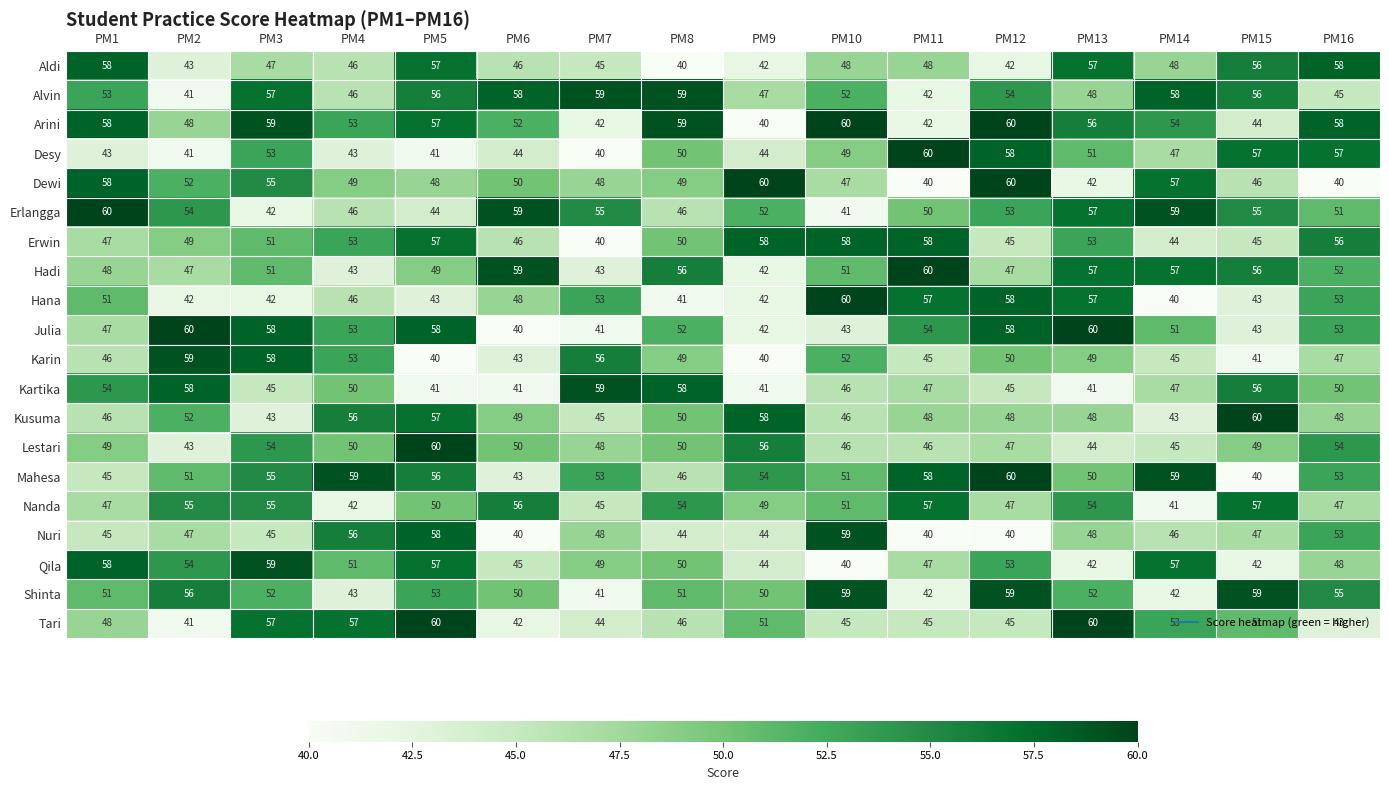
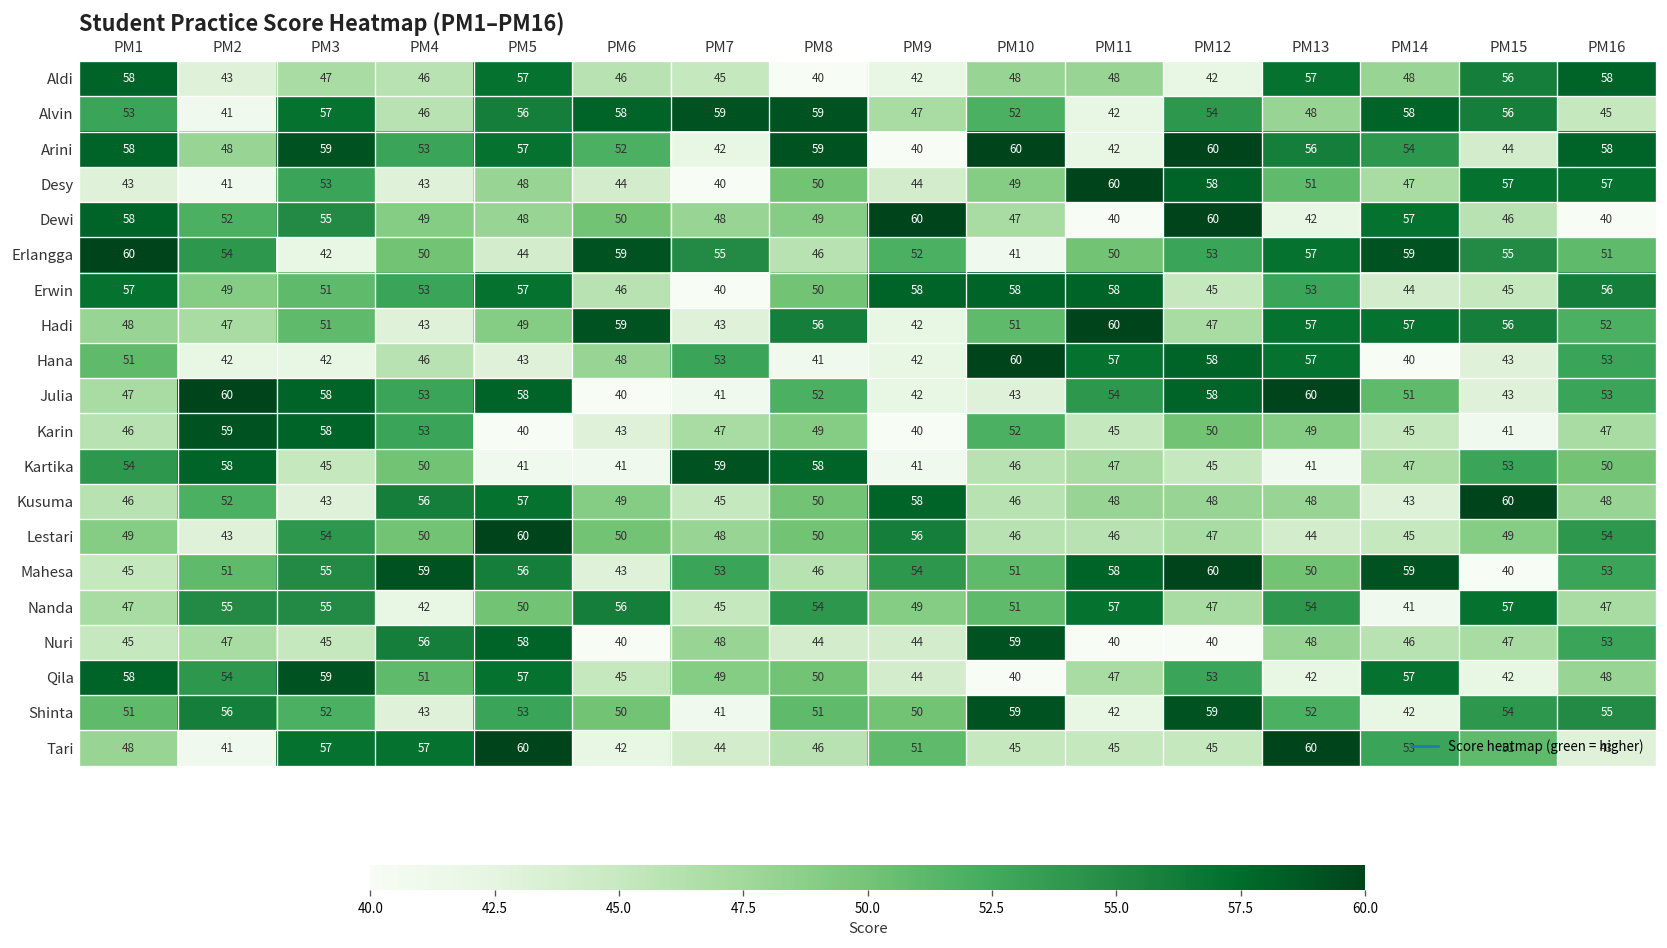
Desy, PM5: 41 -> 48
Erlangga, PM4: 46 -> 50
Erwin, PM1: 47 -> 57
Karin, PM7: 56 -> 47
Kartika, PM15: 56 -> 53
Shinta, PM15: 59 -> 54
